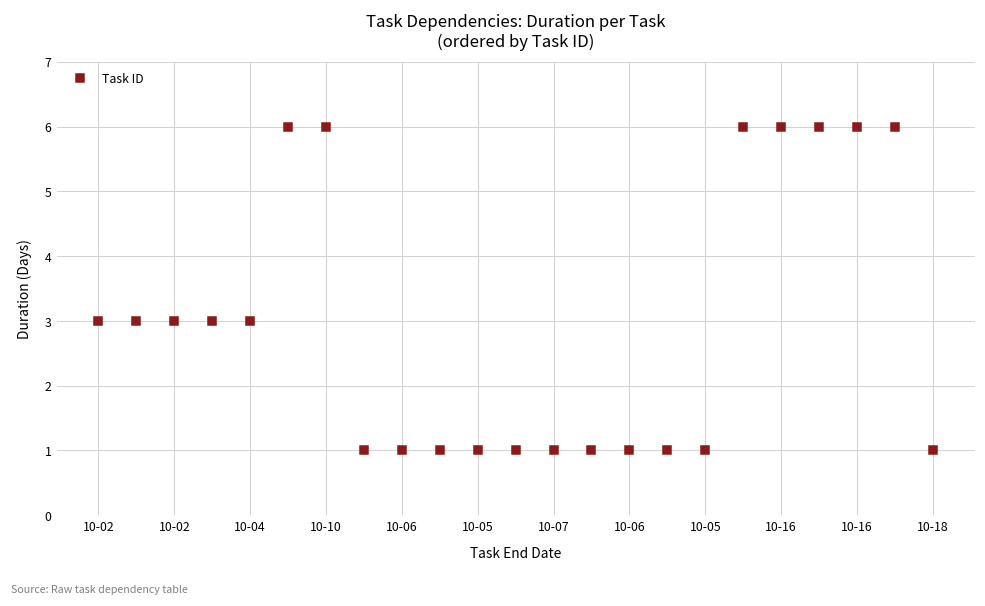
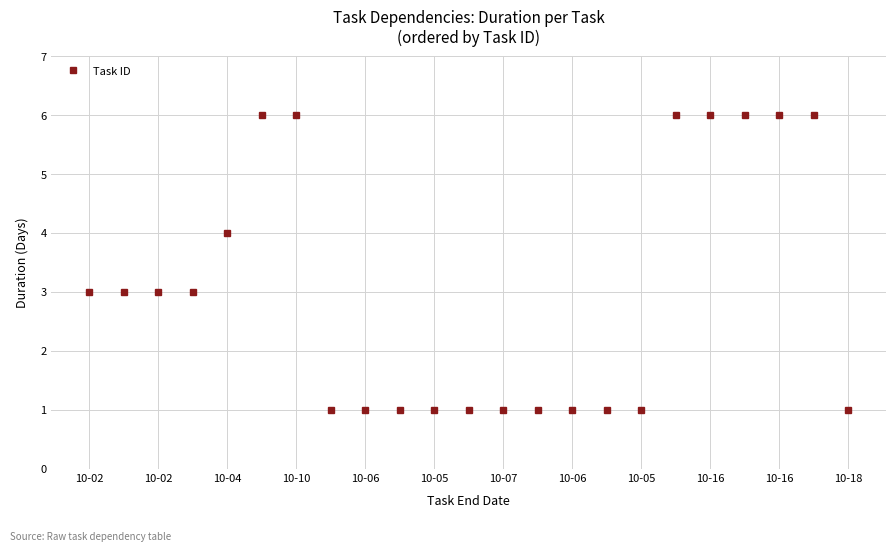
10-04: 3 -> 4
